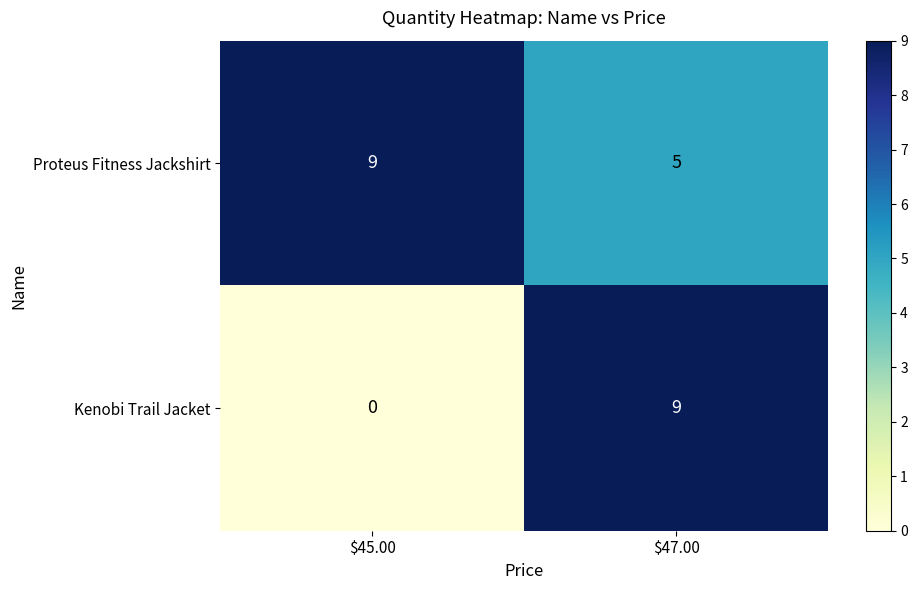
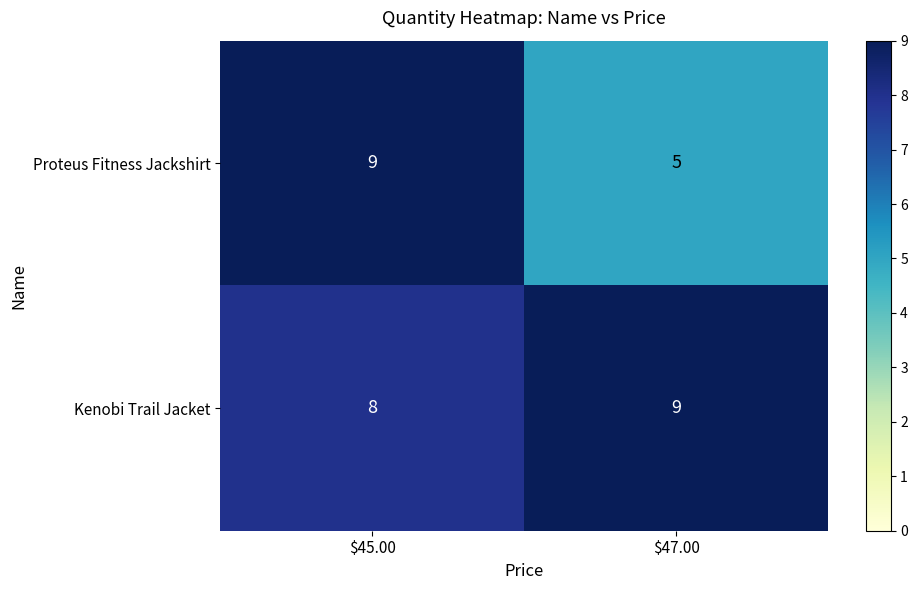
Kenobi Trail Jacket, $45.00: 0 -> 8
